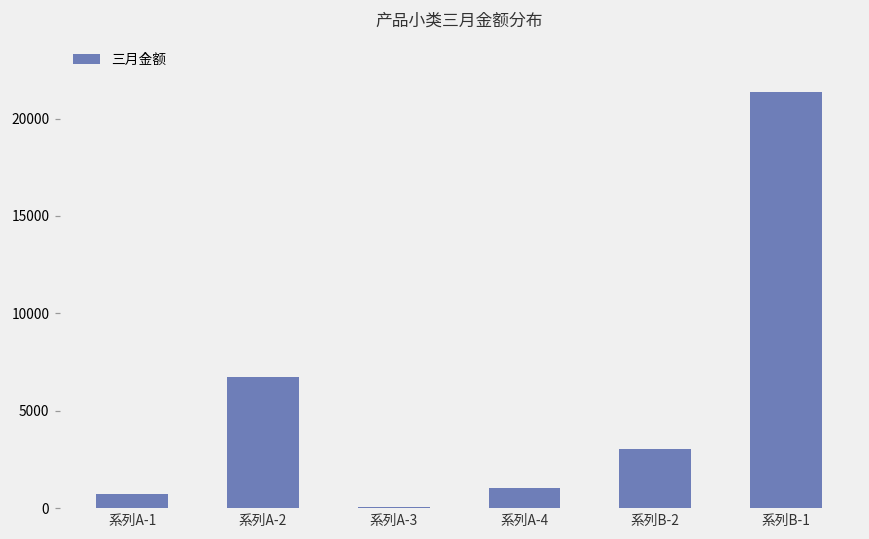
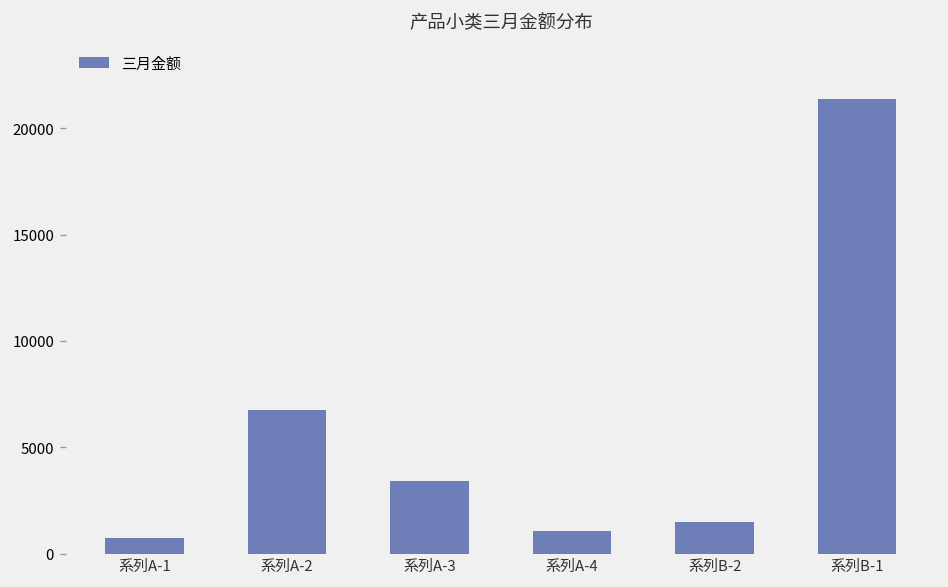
系列A-3: 100 -> 3400
系列B-2: 3000 -> 1500
